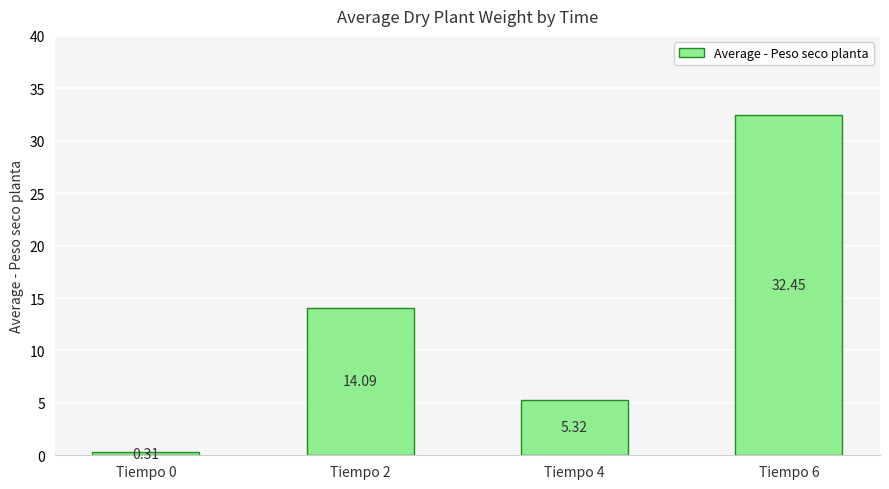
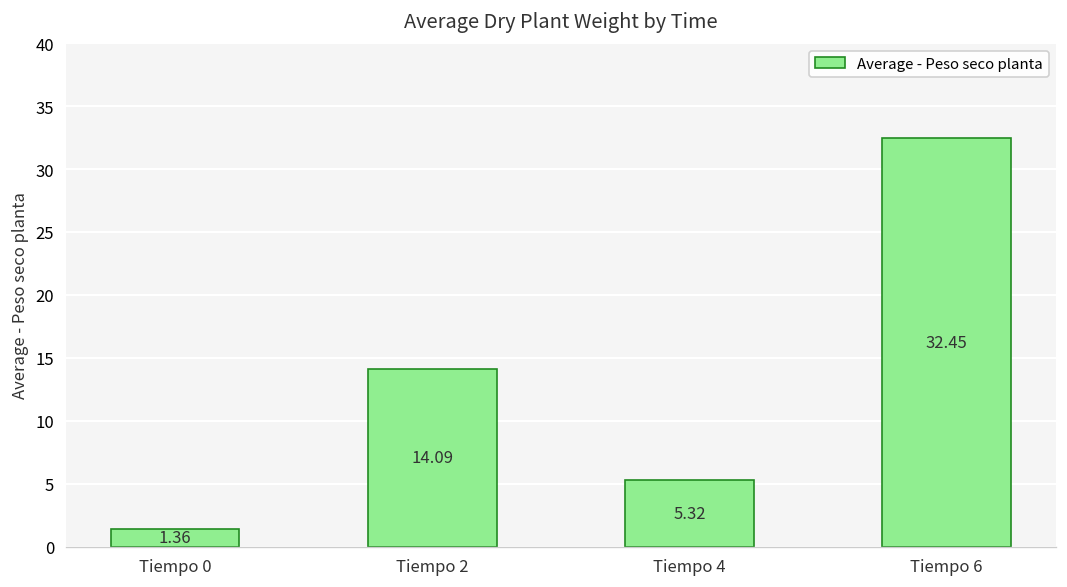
Tiempo 0: 0.31 -> 1.36
